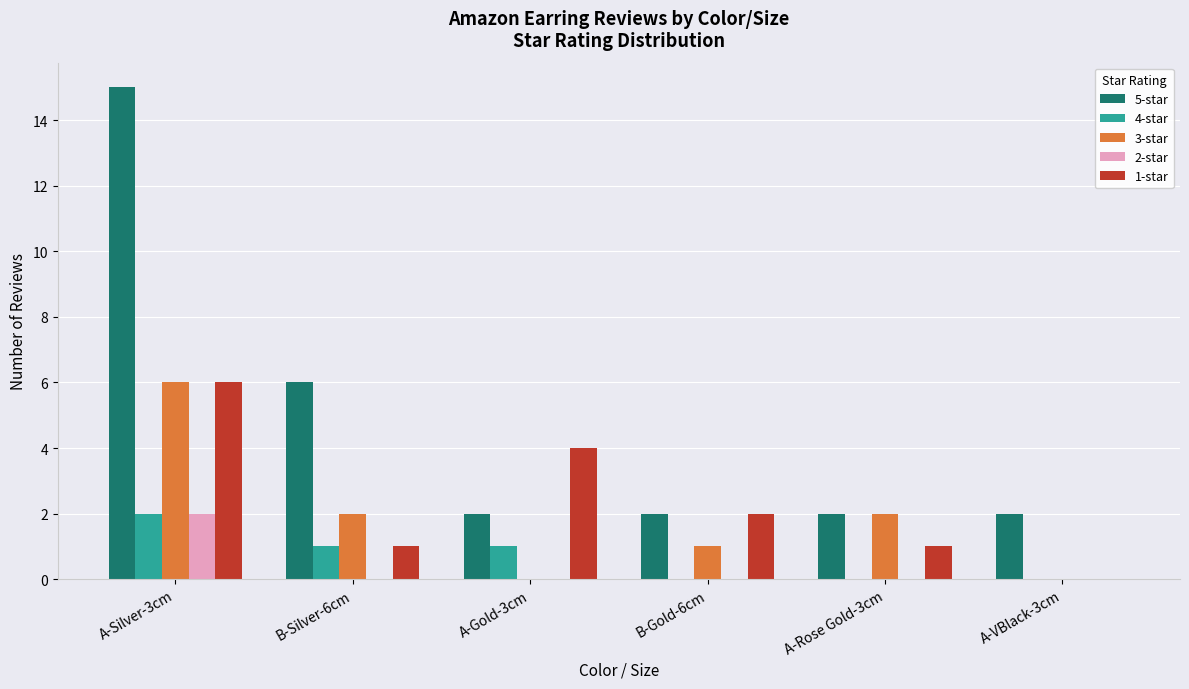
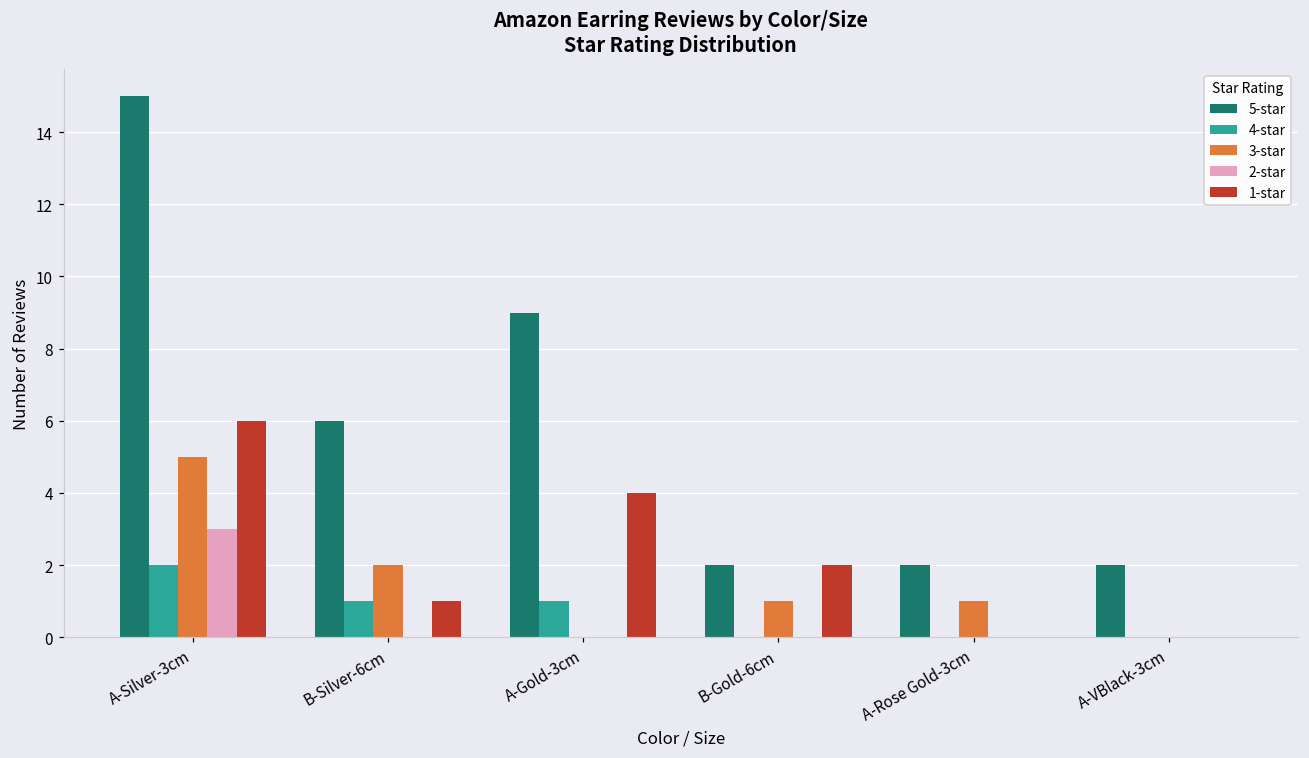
3-star, A-Silver-3cm: 6 -> 5
2-star, A-Silver-3cm: 2 -> 3
5-star, A-Gold-3cm: 2 -> 9
3-star, A-Rose Gold-3cm: 2 -> 1
1-star, A-Rose Gold-3cm: 1 -> 0
